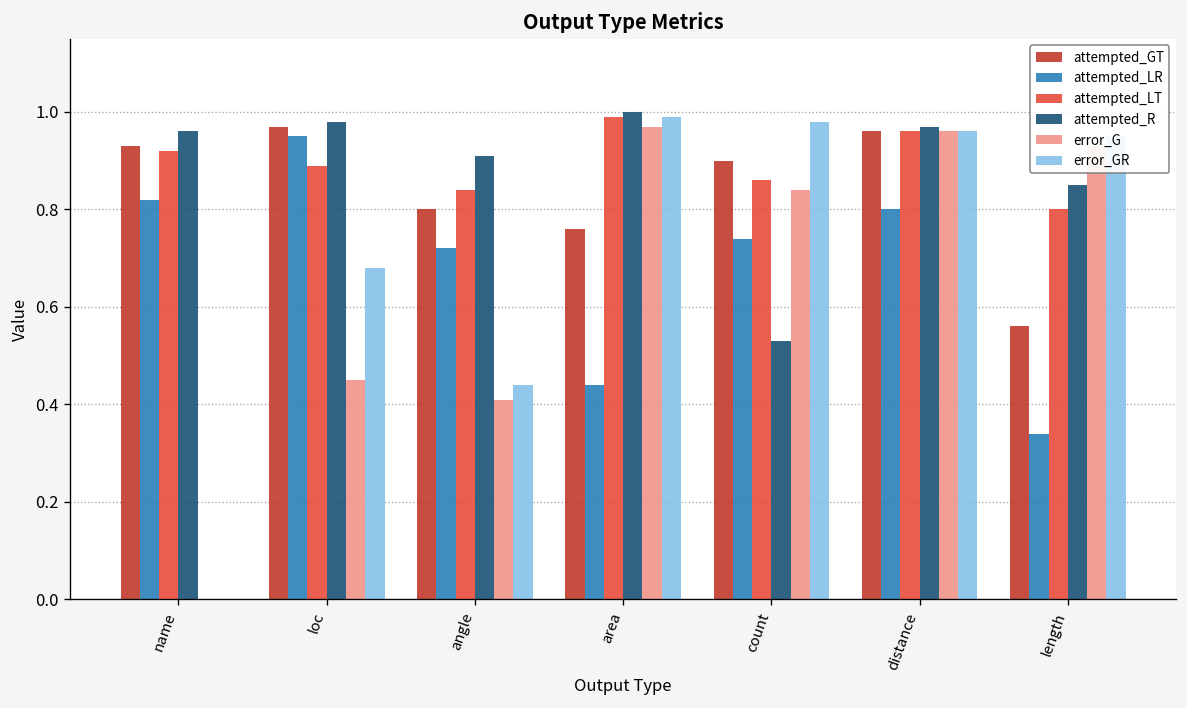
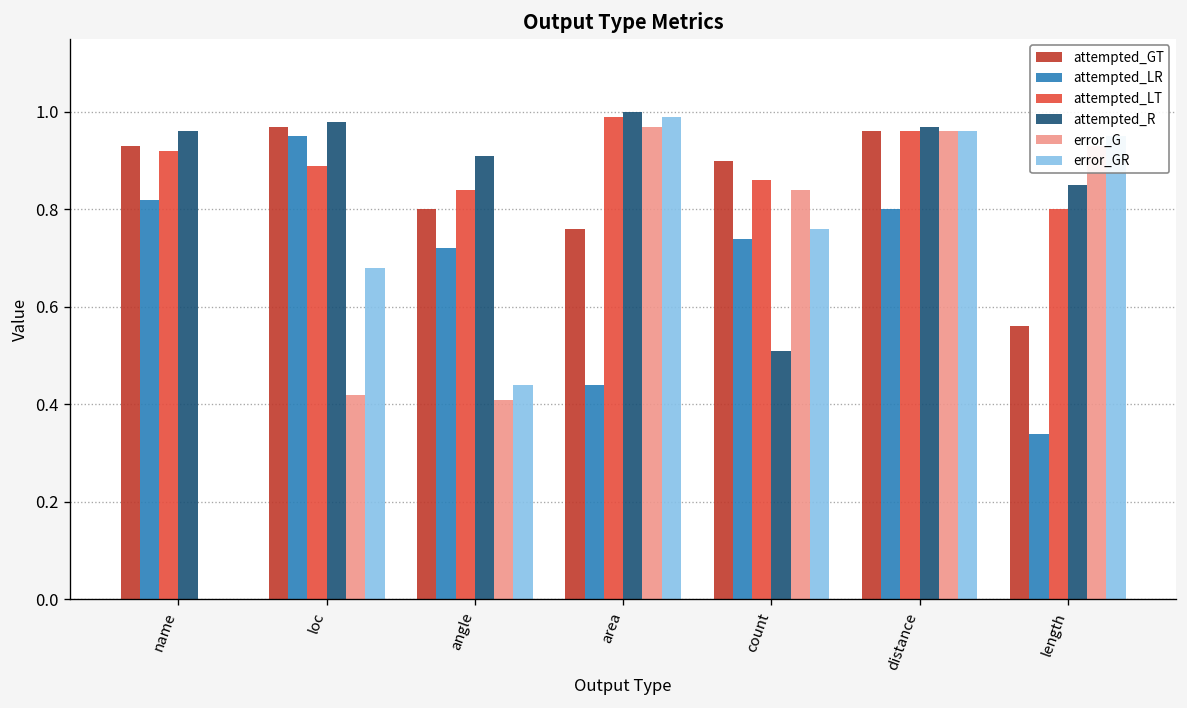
error_G, loc: 0.45 -> 0.42
attempted_R, count: 0.53 -> 0.51
error_GR, count: 0.98 -> 0.76
